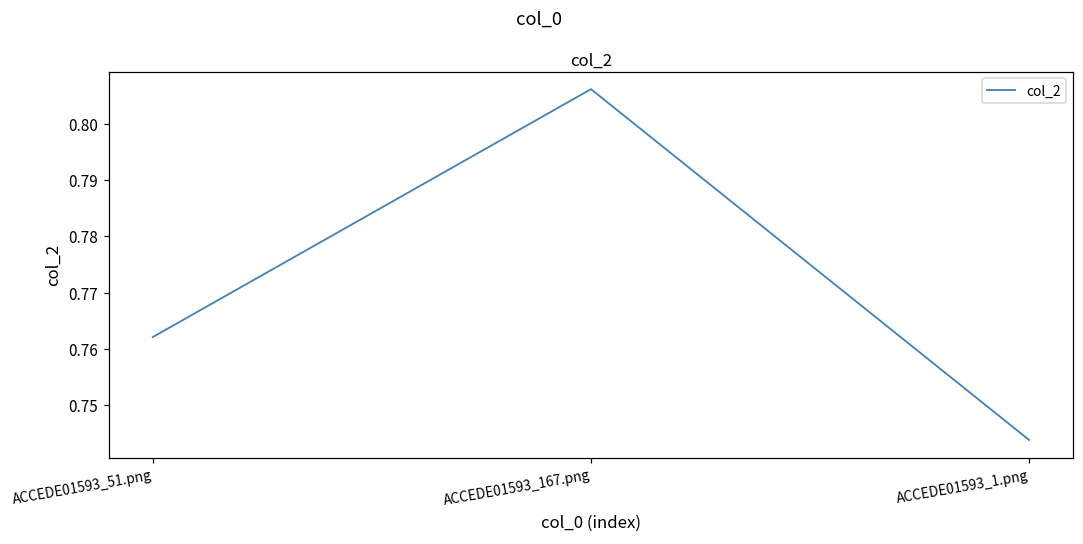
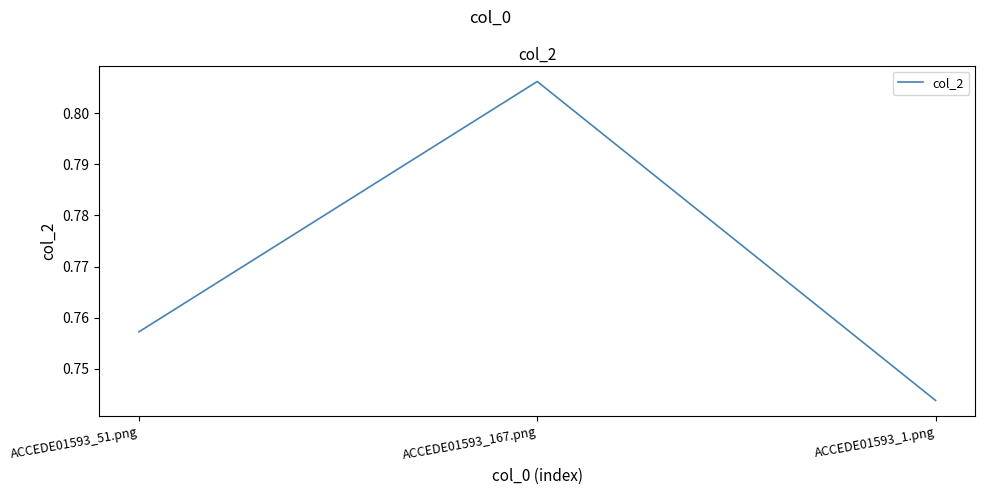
ACCEDE01593_51.png: 0.762 -> 0.757
